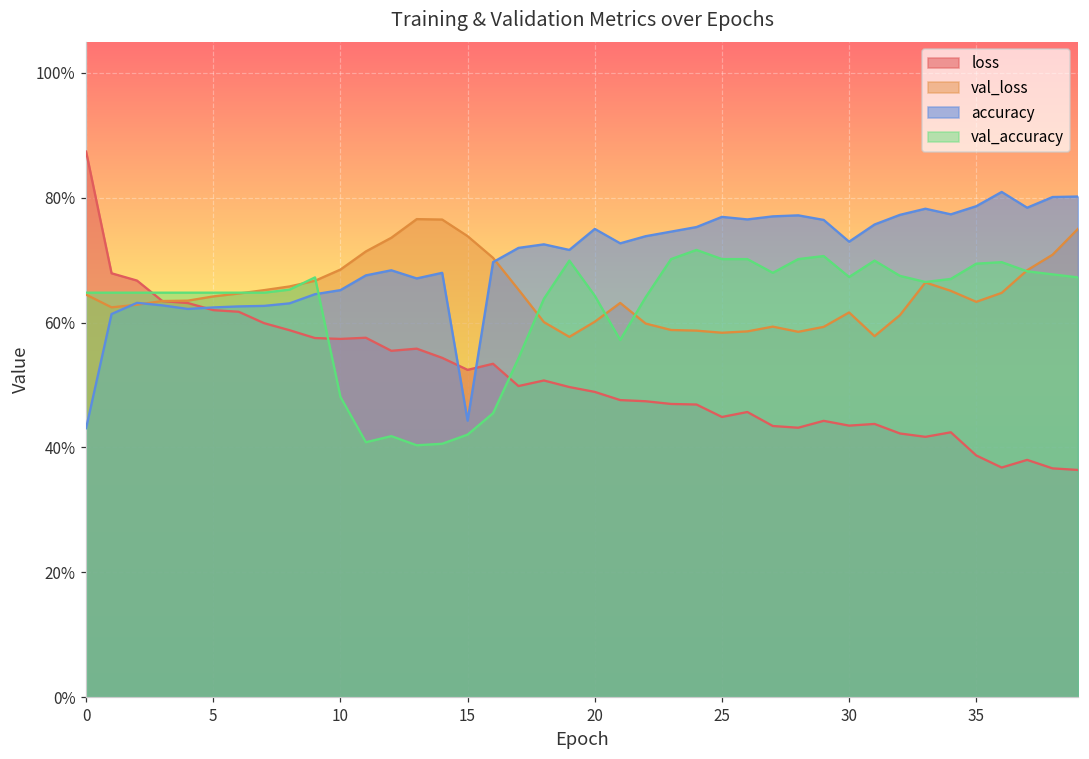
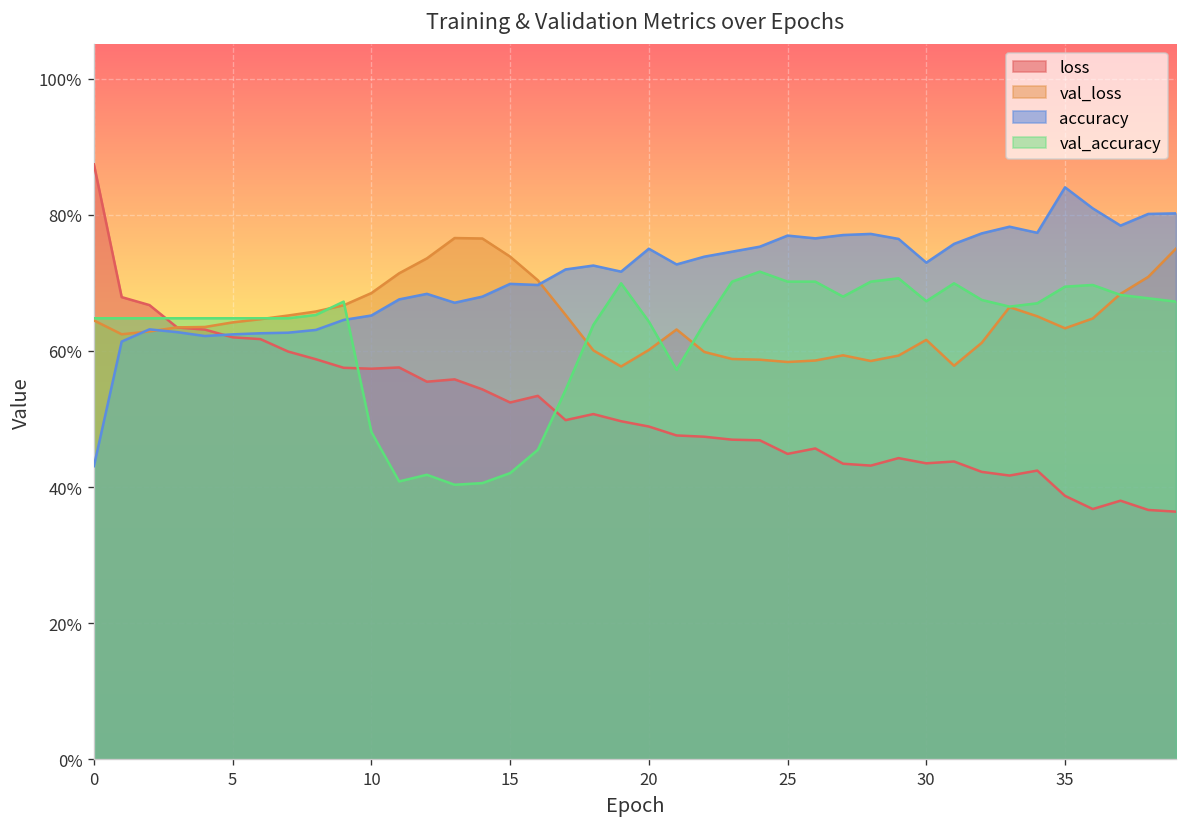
accuracy, 15: 44% -> 70%
accuracy, 35: 79% -> 84%
